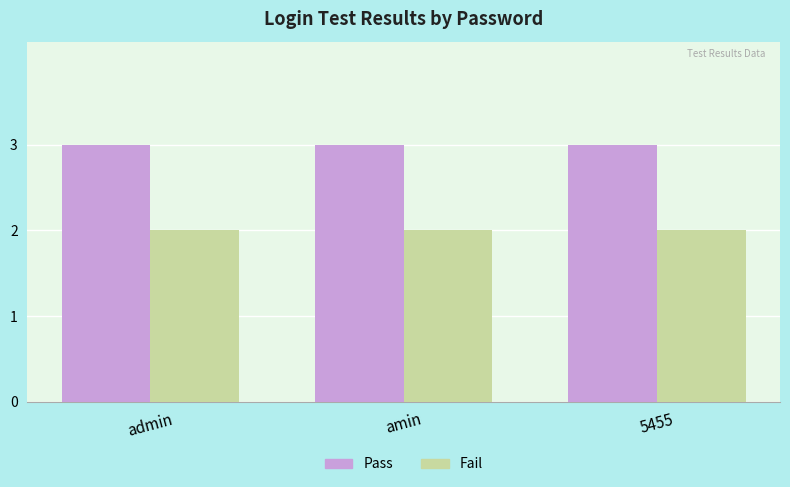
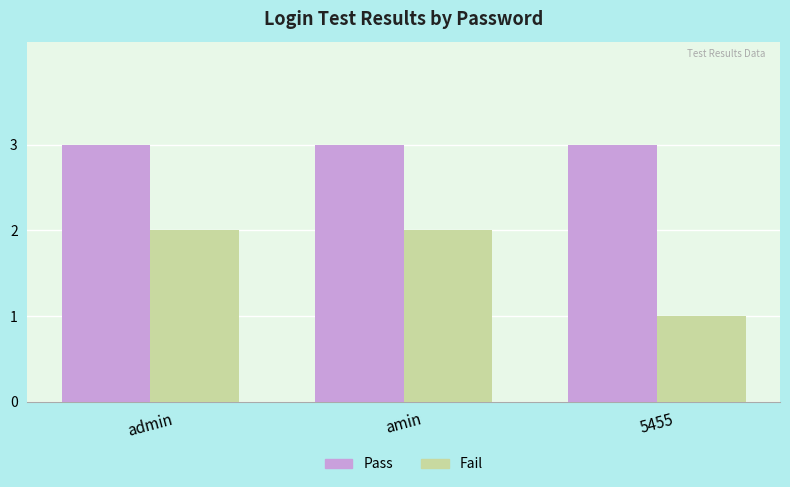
Fail, 5455: 2 -> 1
